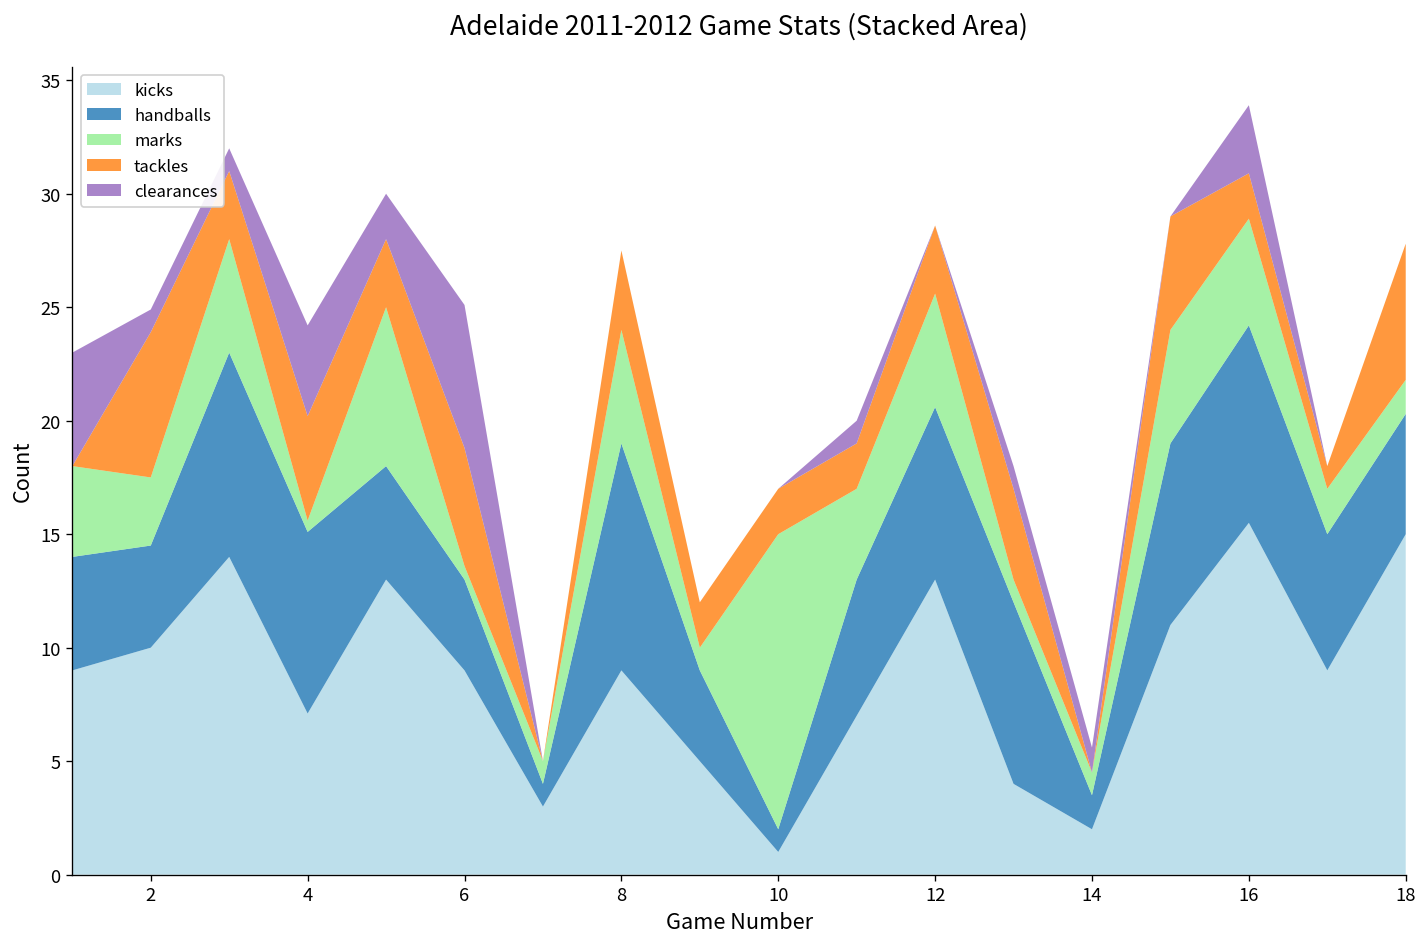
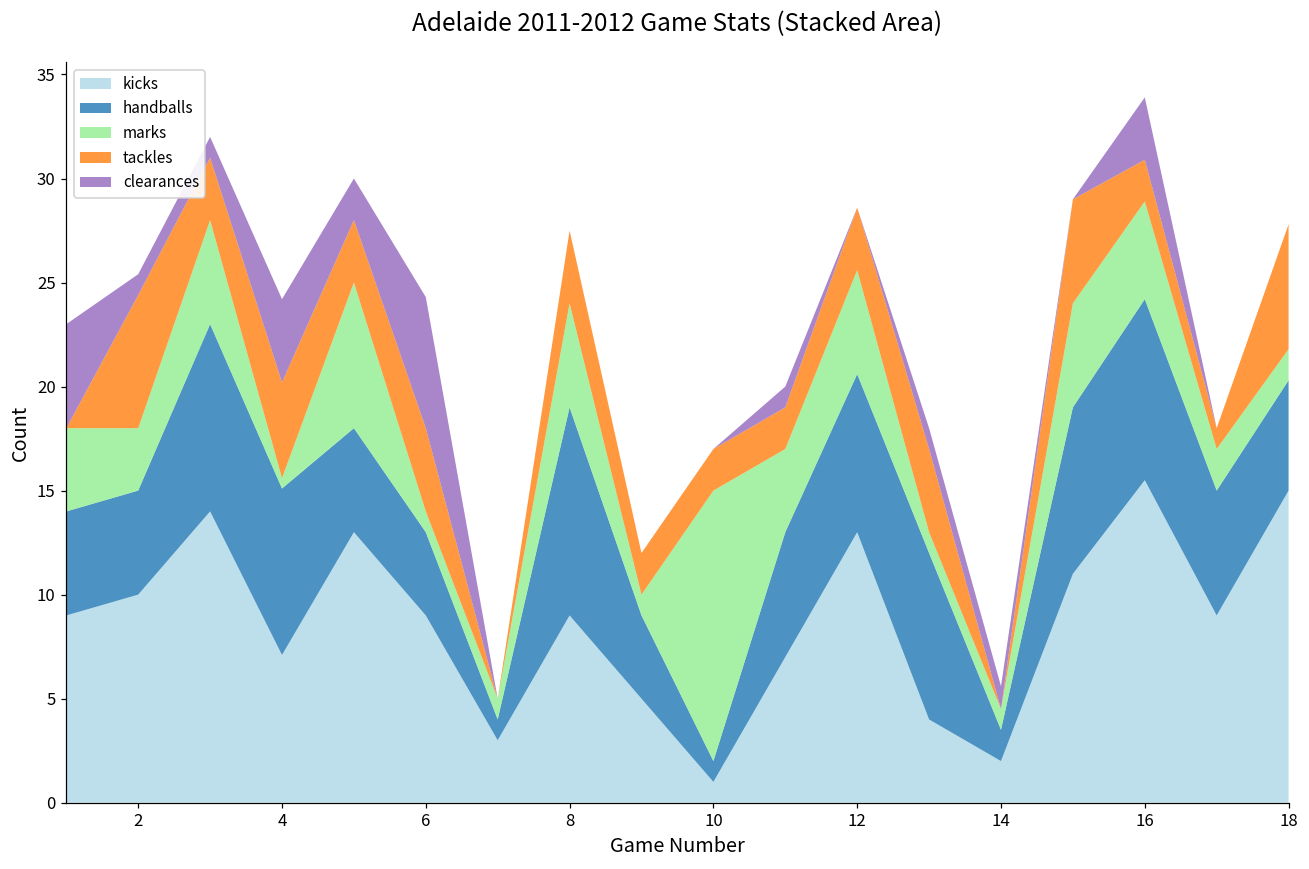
handballs, 2: 4.5 -> 5.0
marks, 6: 0.6 -> 1.0
tackles, 6: 5.2 -> 4.0
